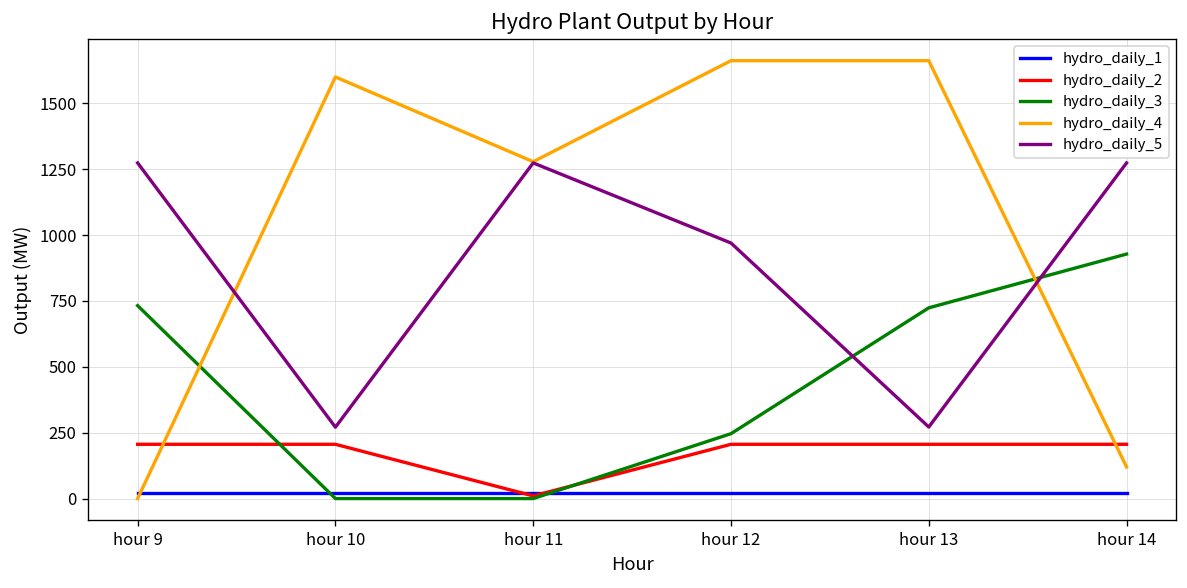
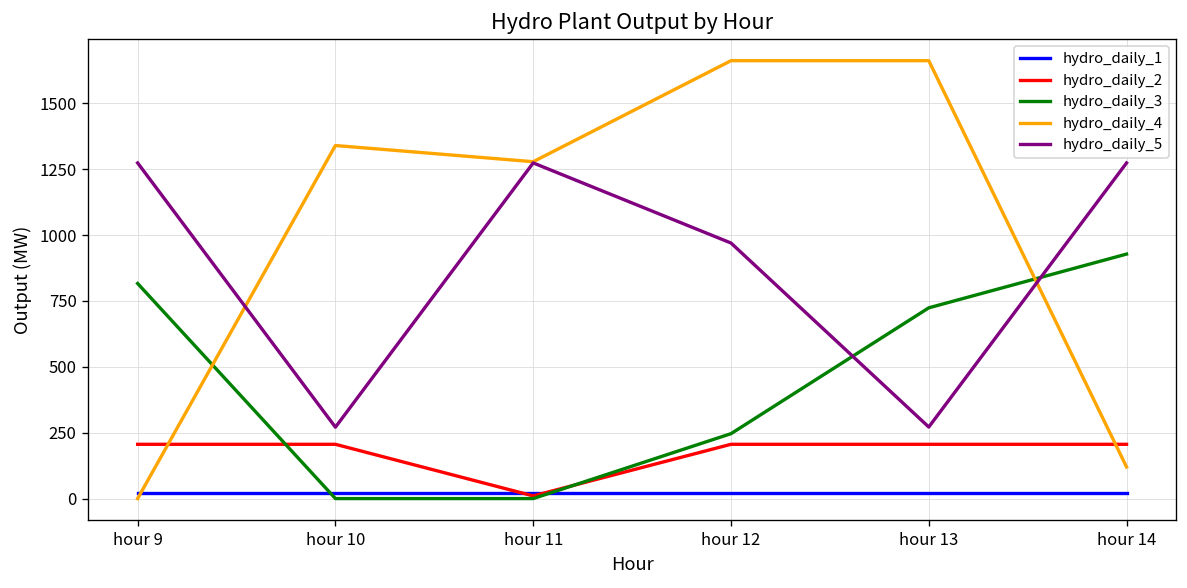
hydro_daily_3, hour 9: 730 -> 820
hydro_daily_4, hour 10: 1600 -> 1340
